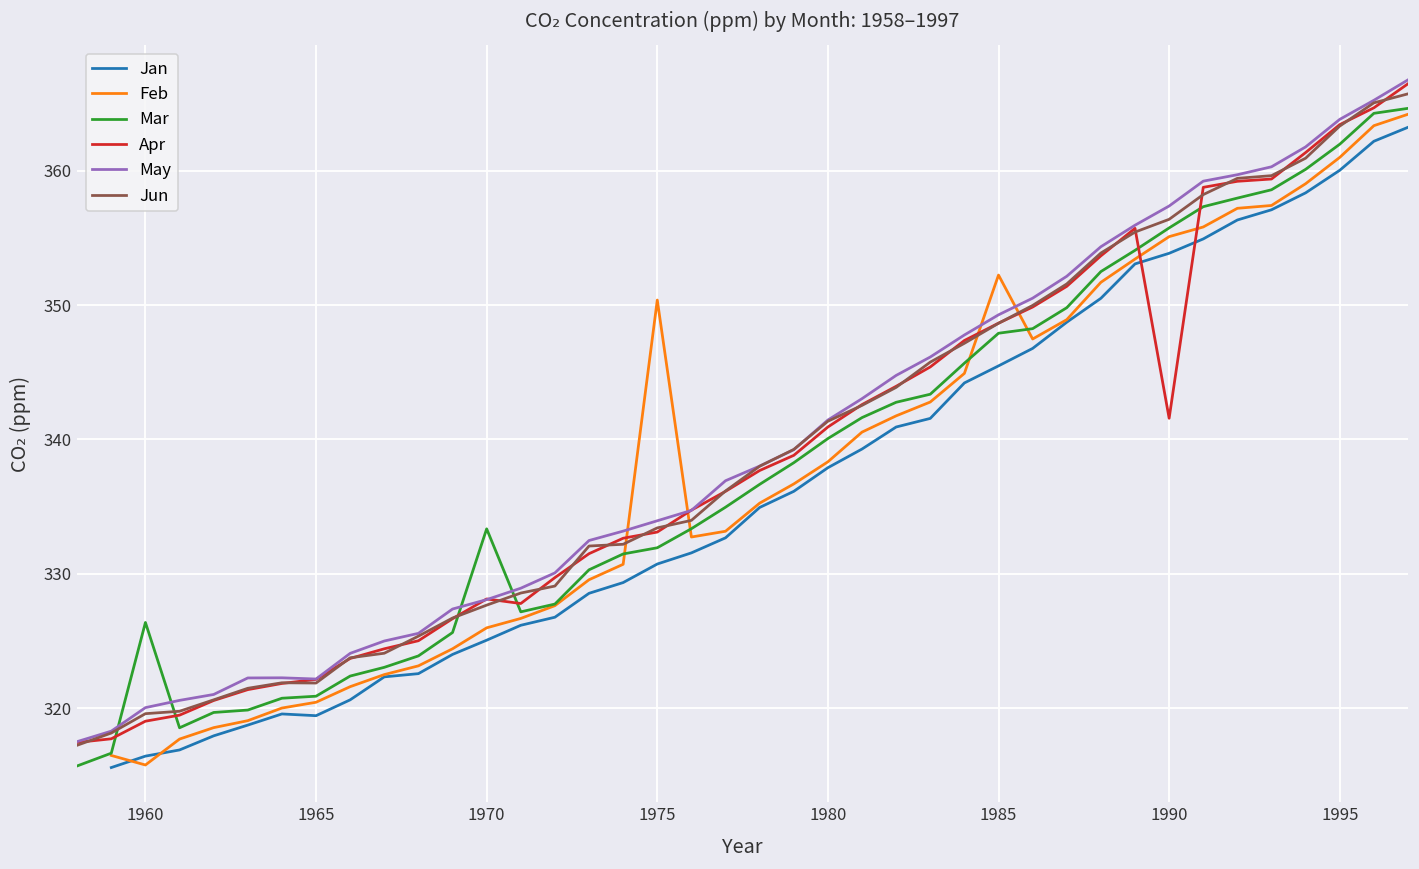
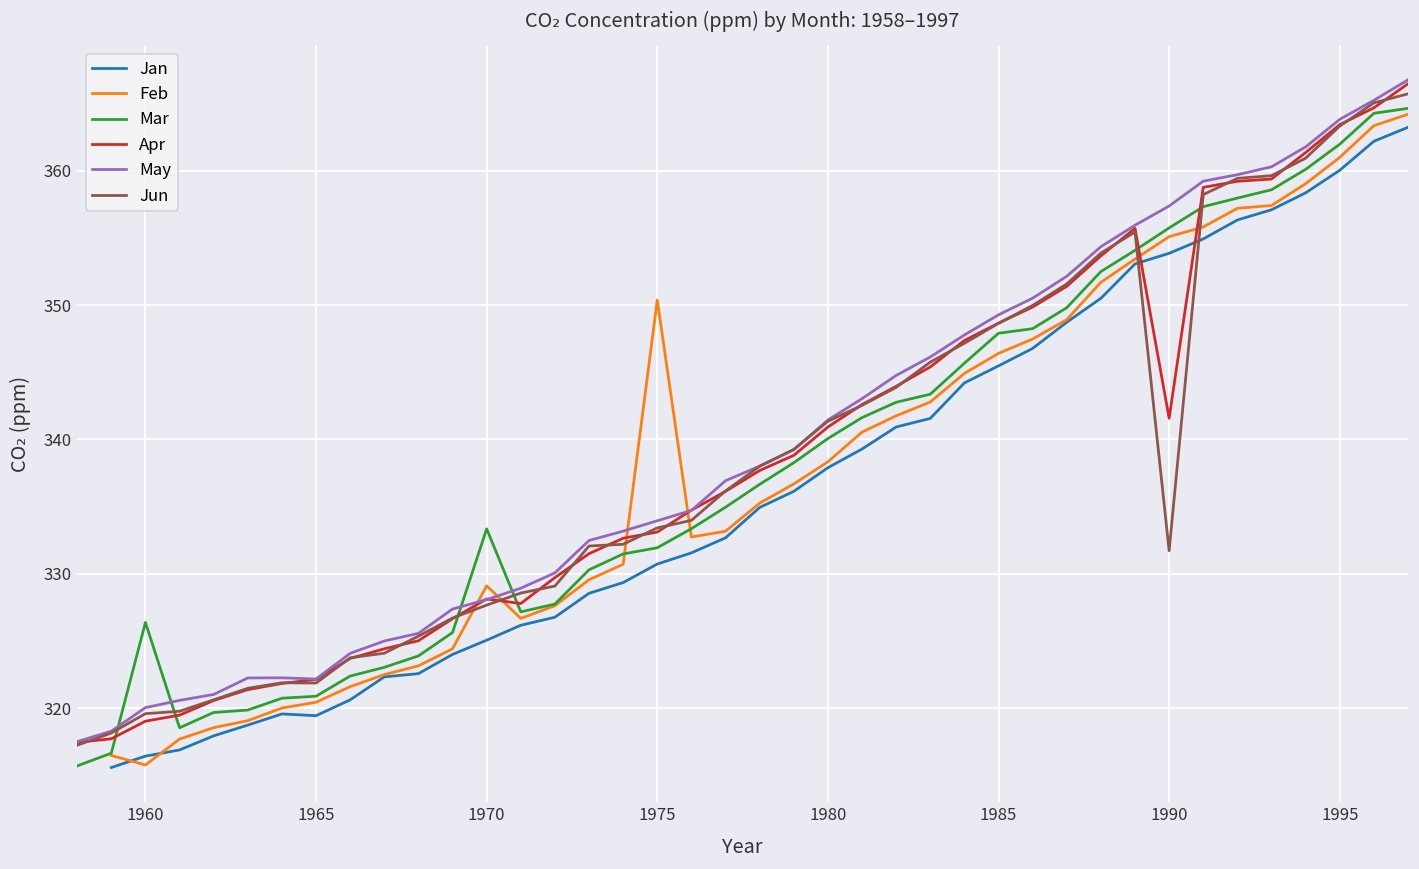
Feb, 1970: 326.0 -> 329.1
Feb, 1985: 352.2 -> 346.4
Jun, 1990: 356.4 -> 331.7
